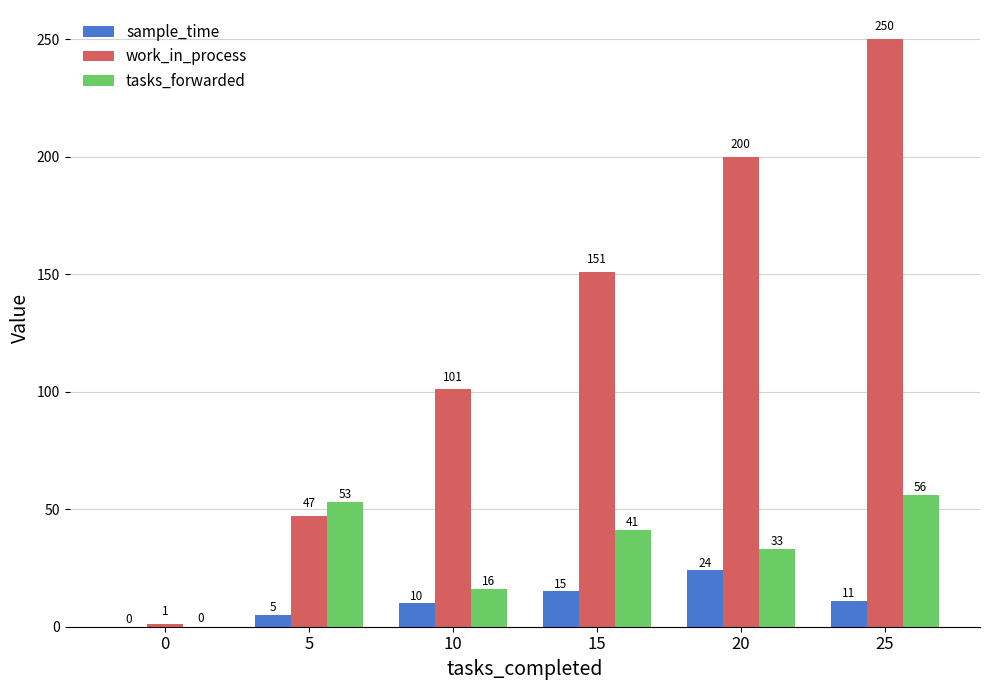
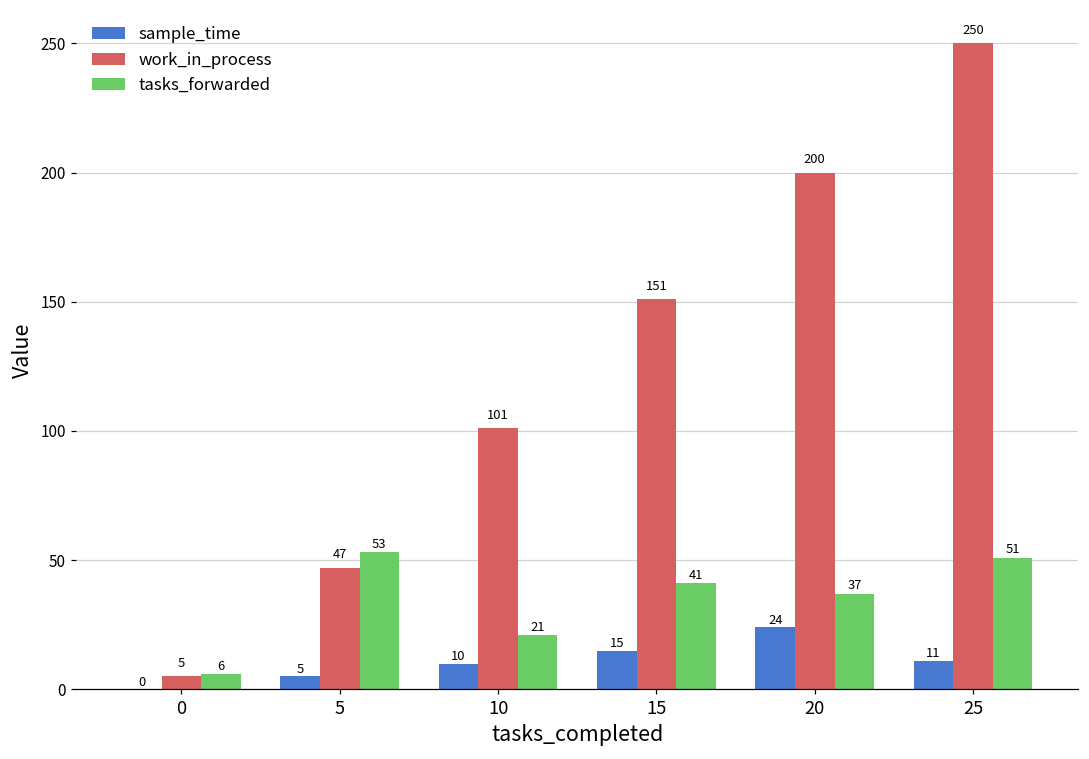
work_in_process, 0: 1 -> 5
tasks_forwarded, 0: 0 -> 6
tasks_forwarded, 10: 16 -> 21
tasks_forwarded, 20: 33 -> 37
tasks_forwarded, 25: 56 -> 51
